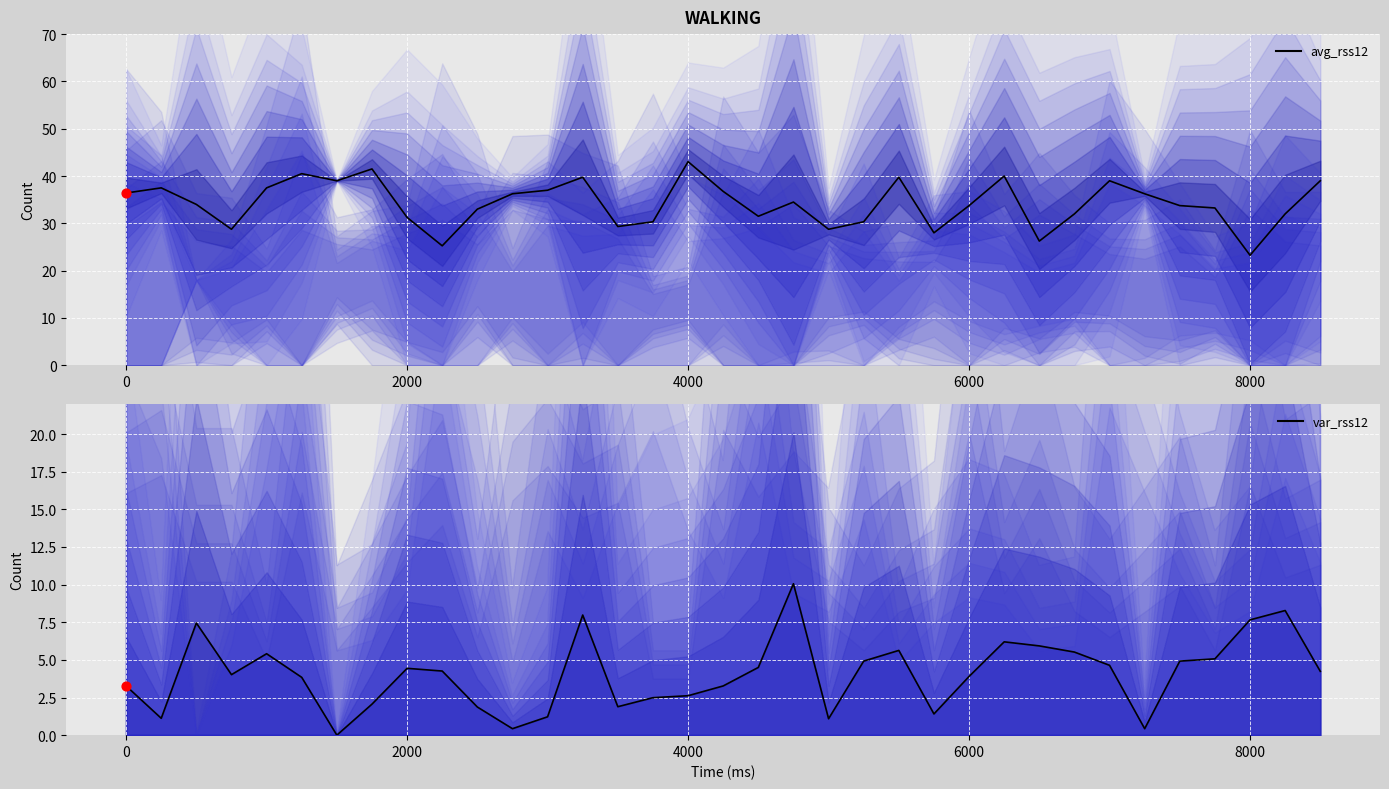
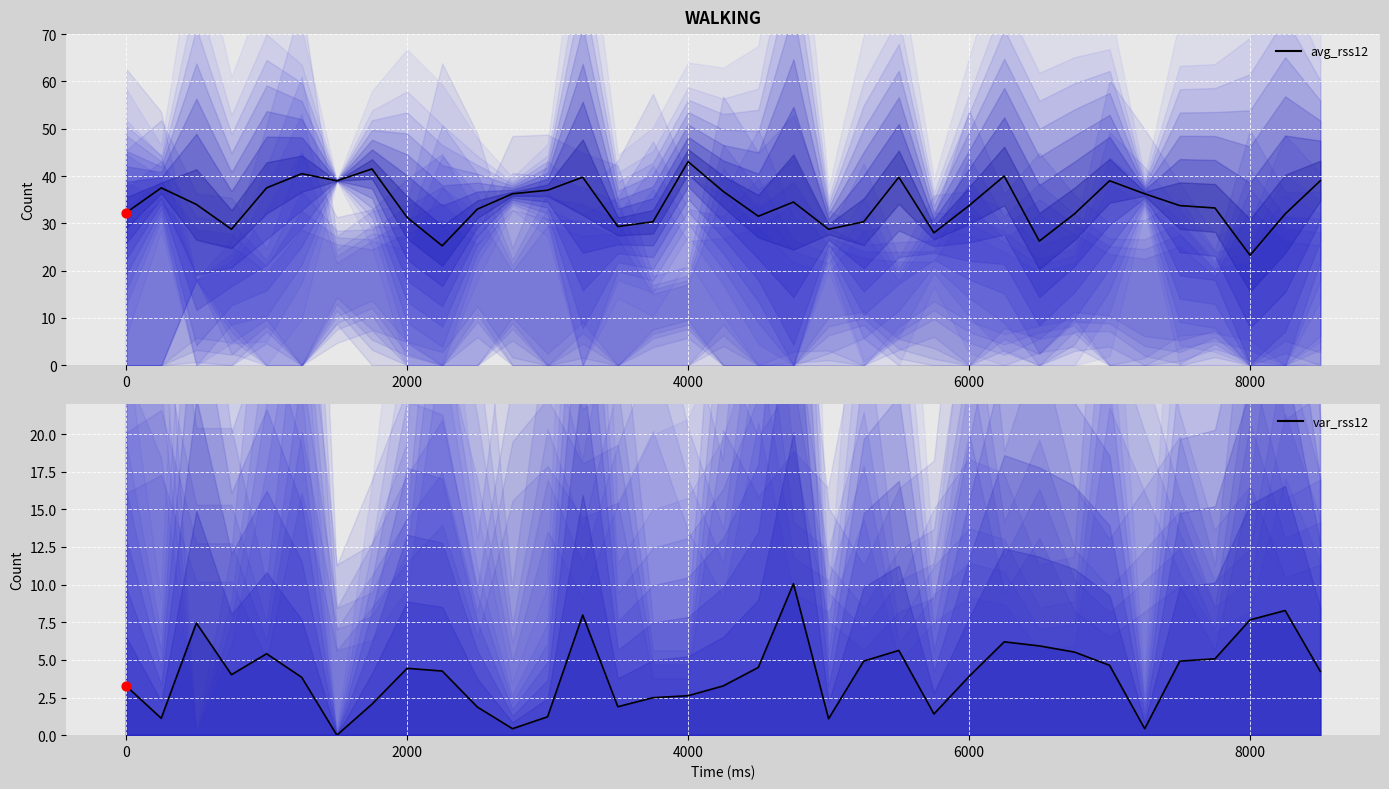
WALKING, avg_rss12, 0: 36 -> 32
